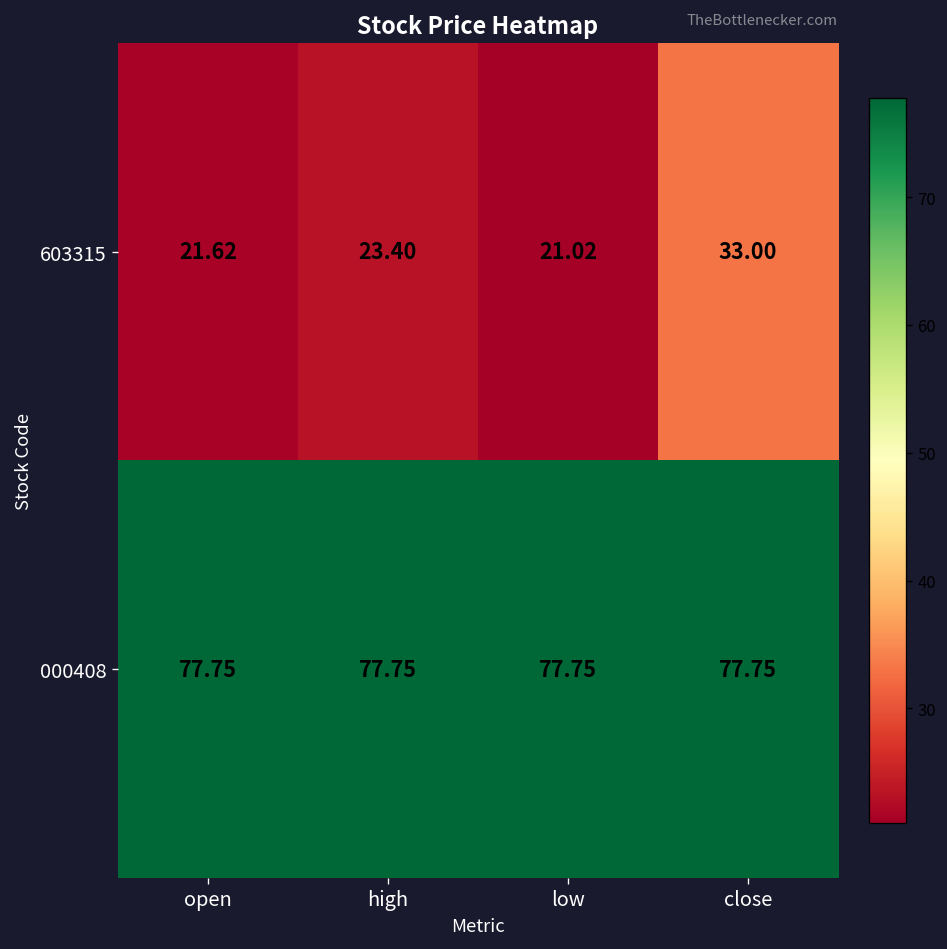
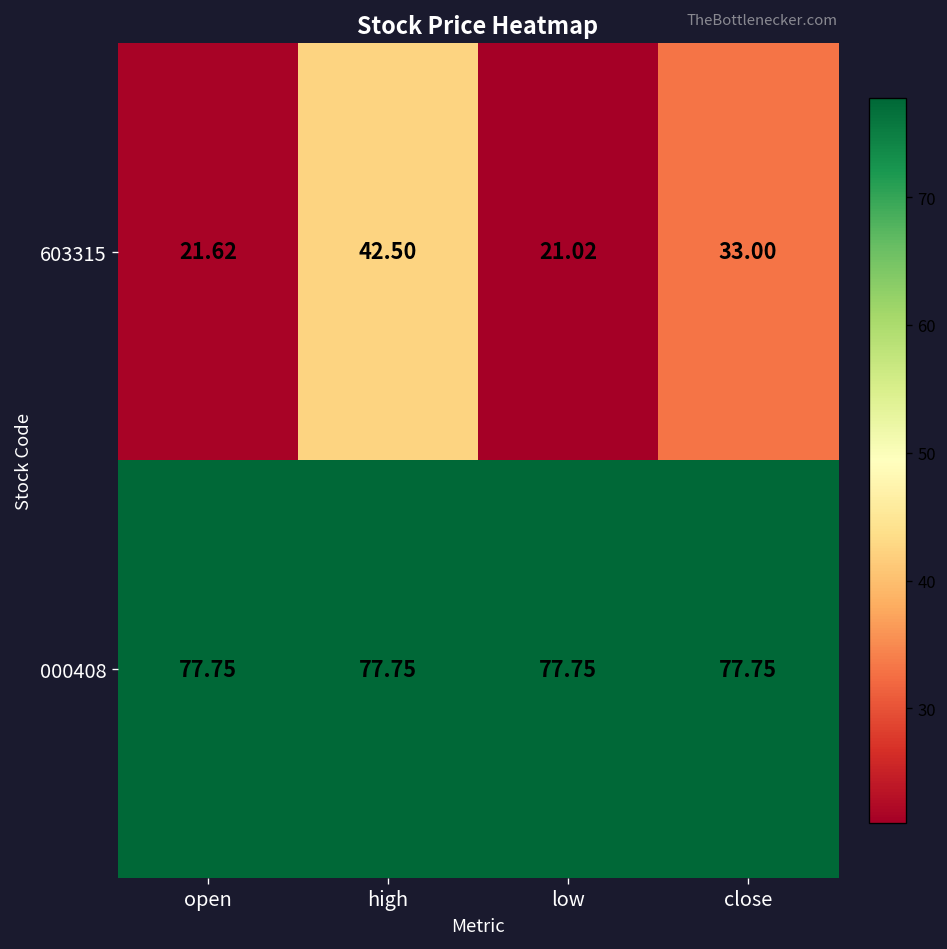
603315, high: 23.40 -> 42.50
